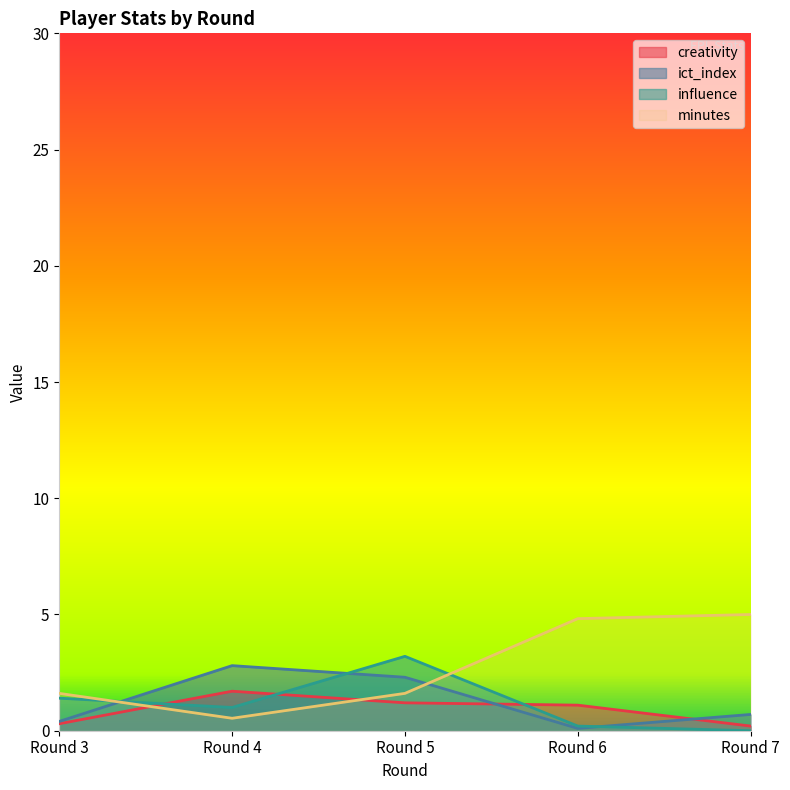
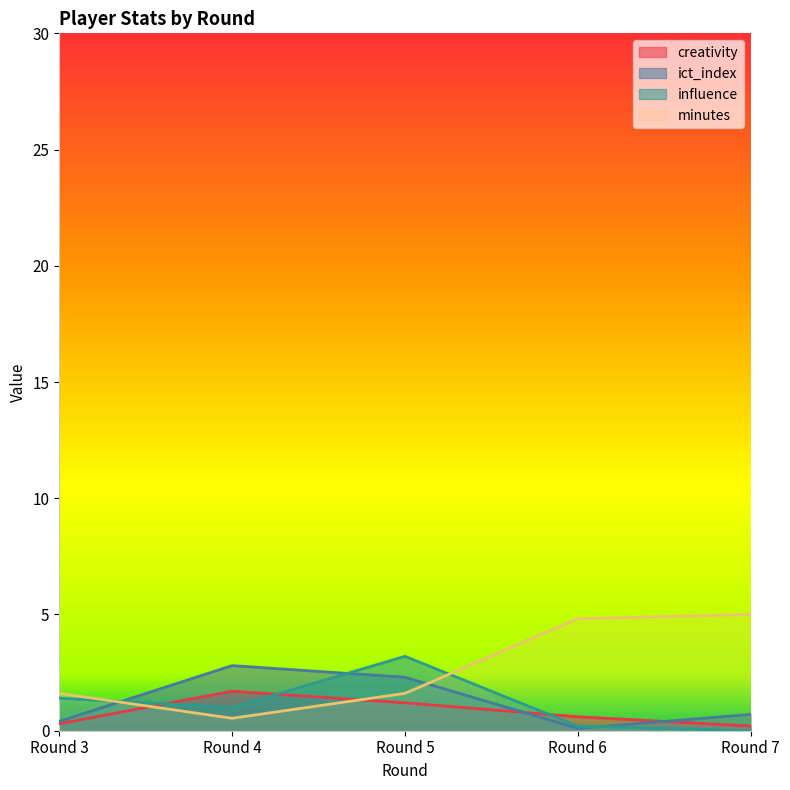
creativity, Round 6: 1.1 -> 0.6
